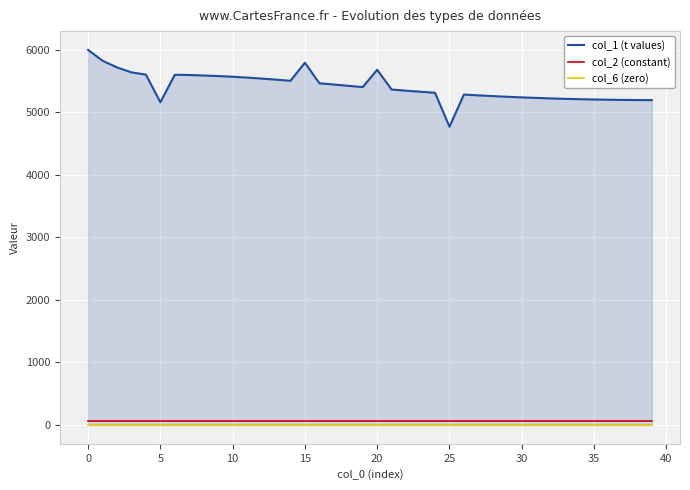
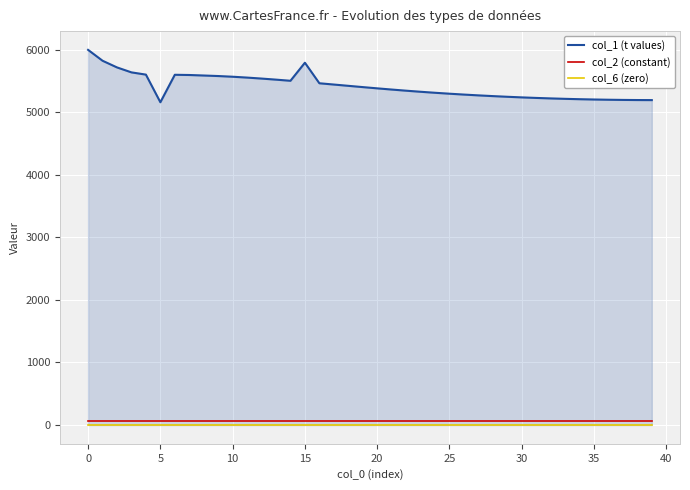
col_1 (t values), 20: 5700 -> 5400
col_1 (t values), 25: 4800 -> 5300
